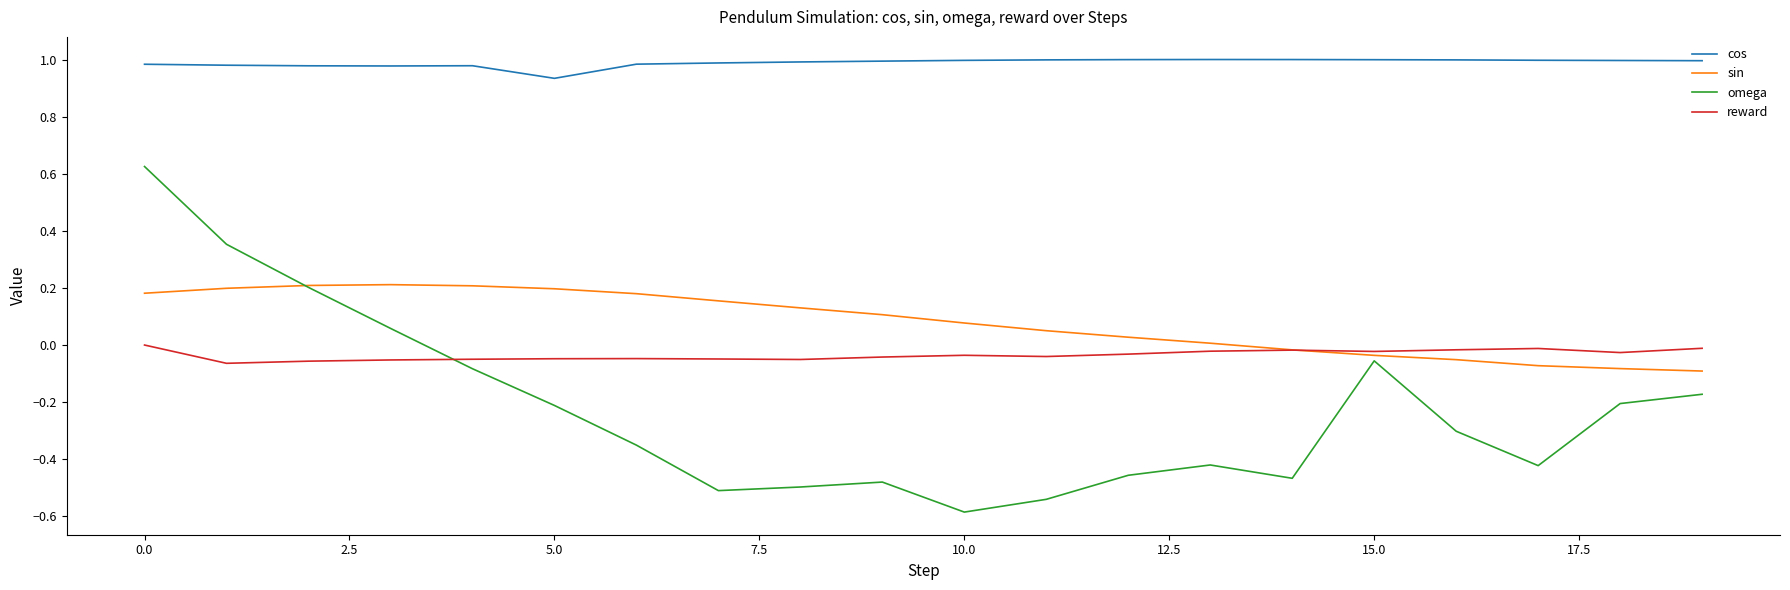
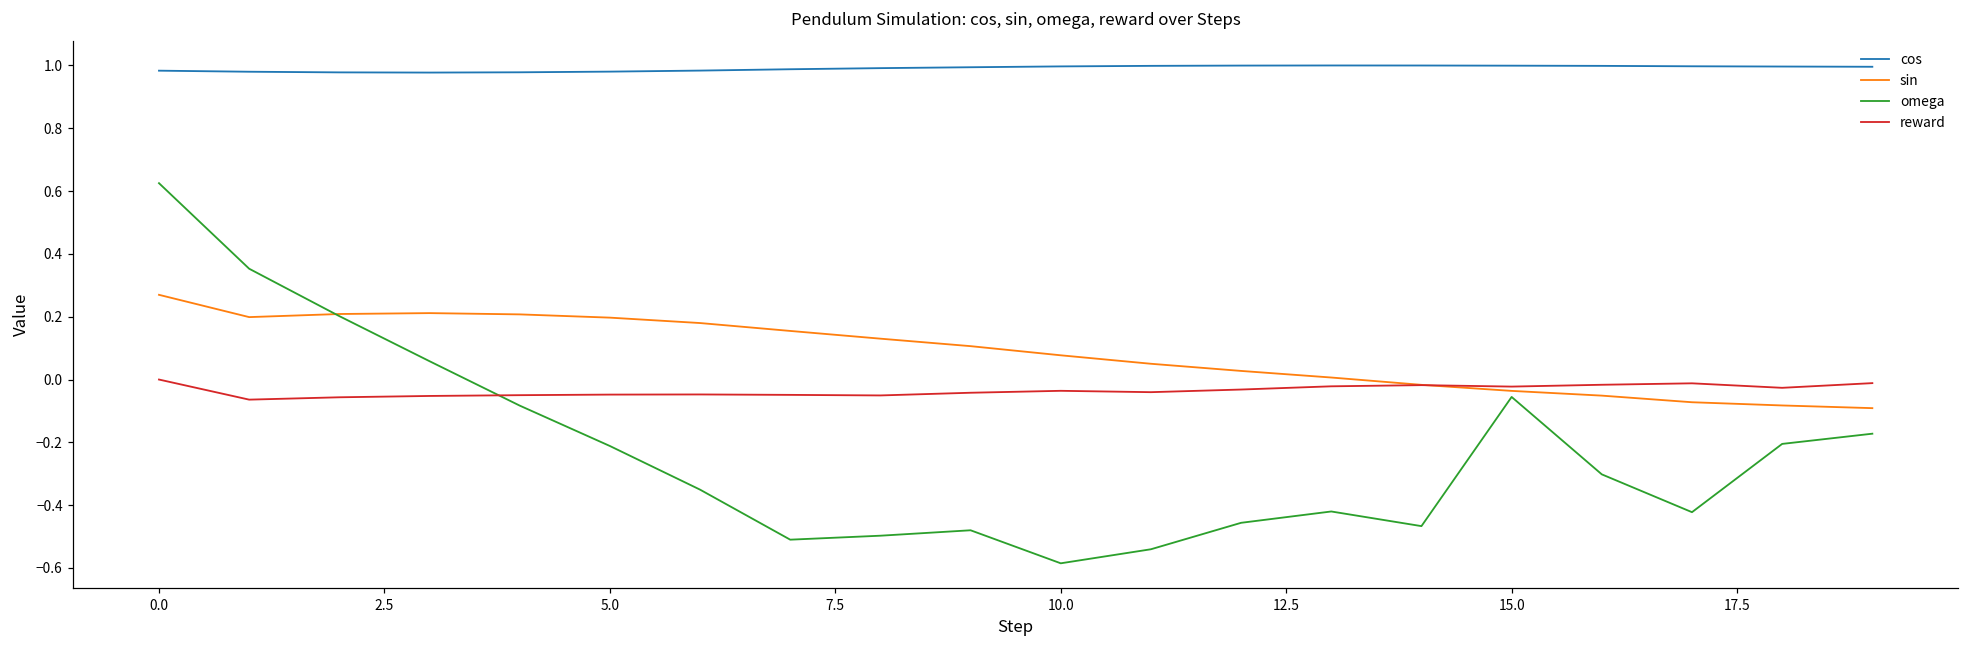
sin, 0.0: 0.18 -> 0.27
cos, 5.0: 0.93 -> 0.98
